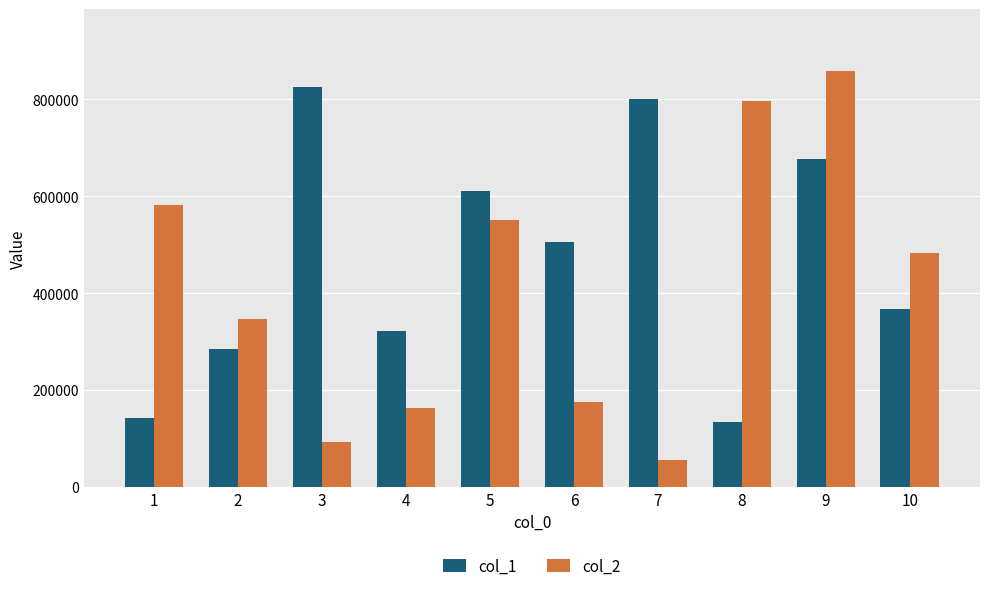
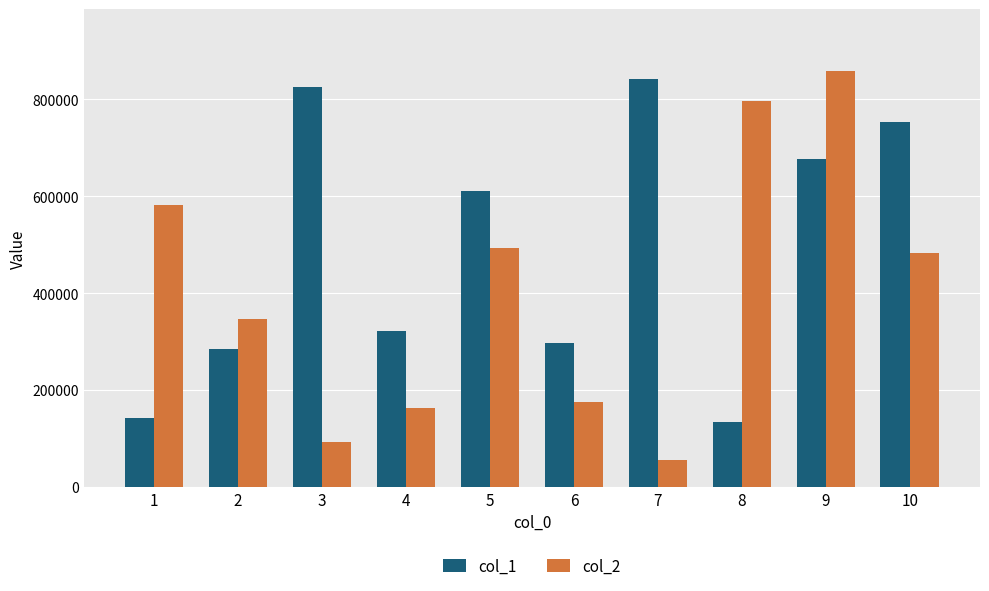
col_2, 5: 550000 -> 490000
col_1, 6: 510000 -> 300000
col_1, 7: 800000 -> 840000
col_1, 10: 370000 -> 750000
